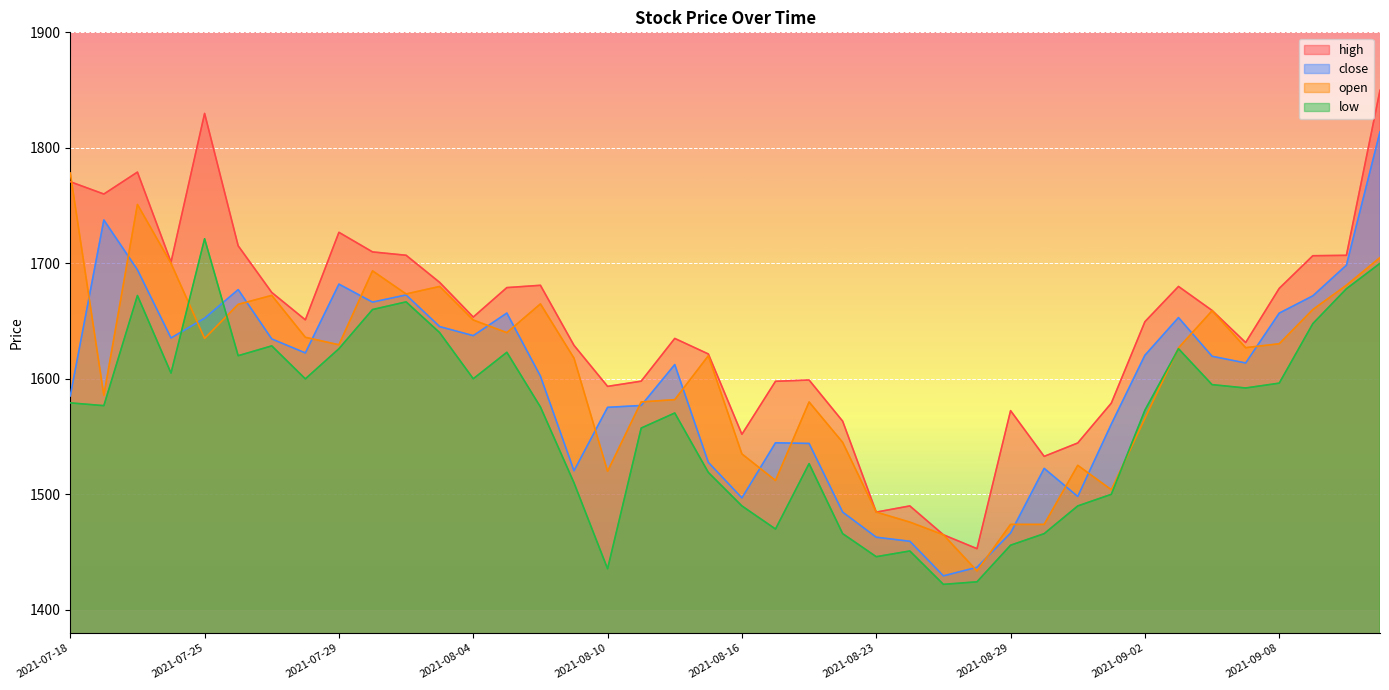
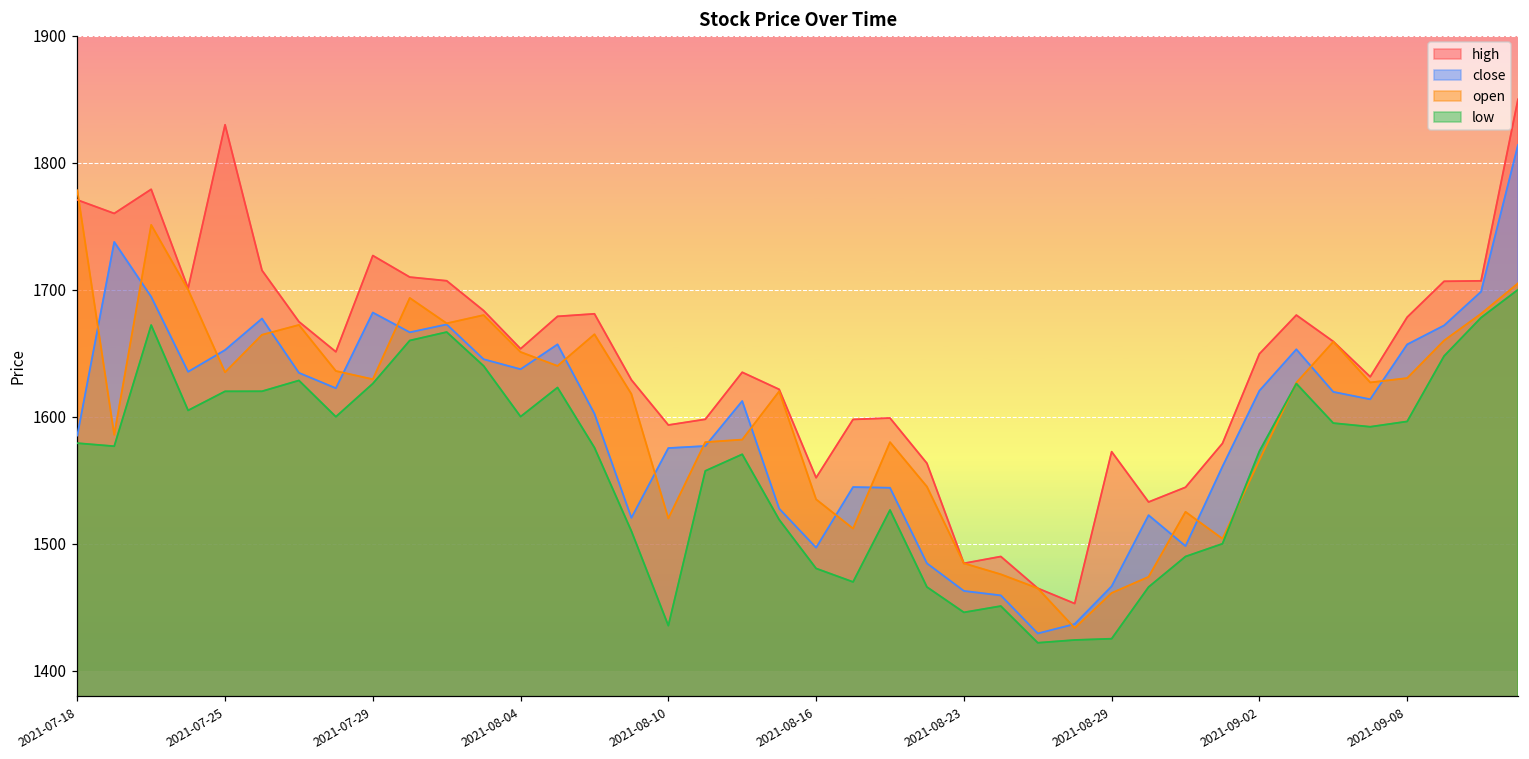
low, 2021-07-25: 1721 -> 1620
low, 2021-08-16: 1490 -> 1481
open, 2021-08-29: 1474 -> 1461
low, 2021-08-29: 1456 -> 1425
